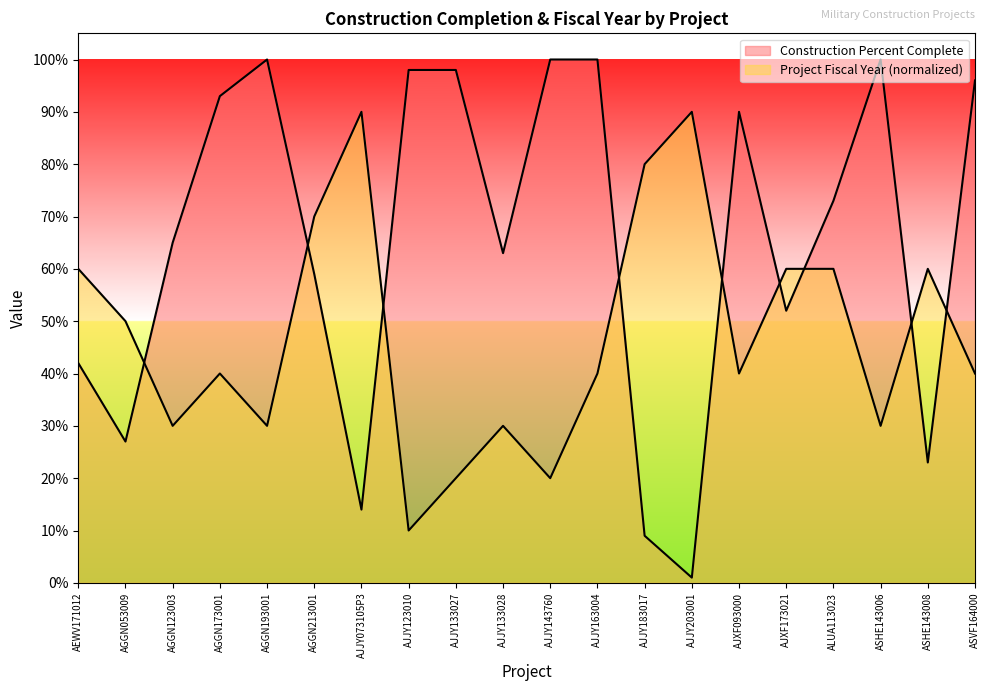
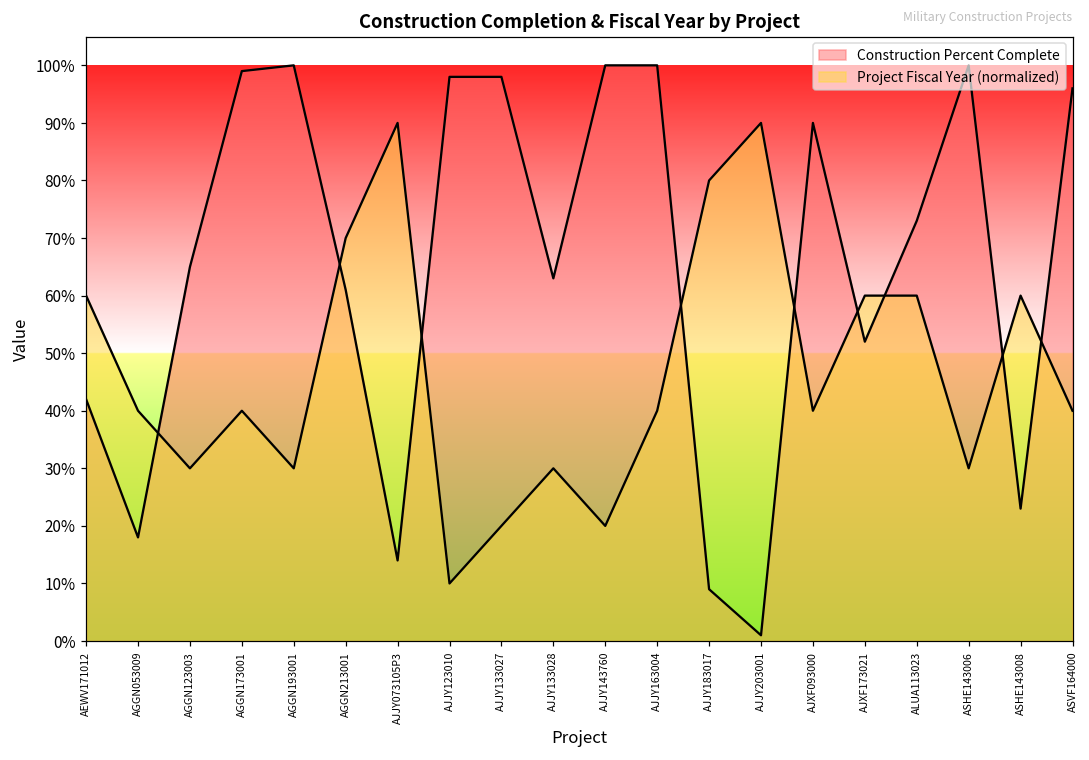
Construction Percent Complete, AGGN053009: 27% -> 18%
Project Fiscal Year (normalized), AGGN053009: 50% -> 40%
Construction Percent Complete, AGGN173001: 93% -> 99%
Construction Percent Complete, AGGN213001: 59% -> 61%
